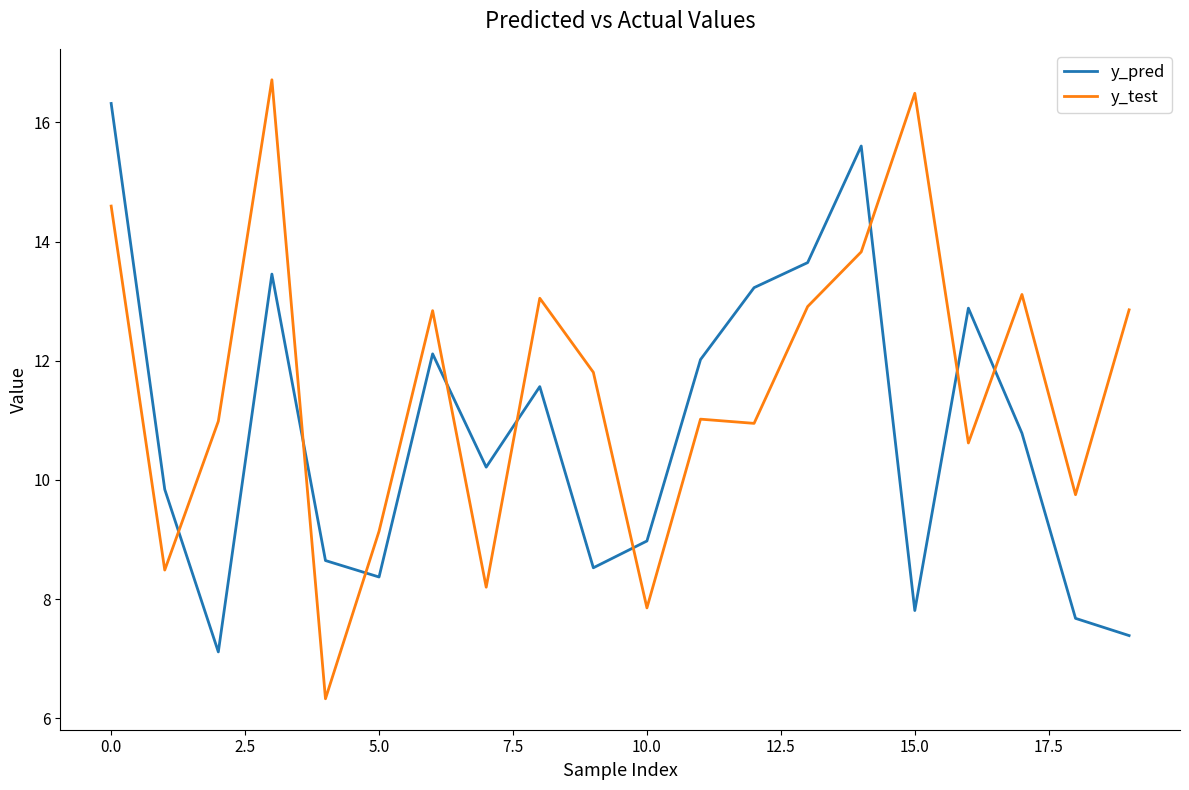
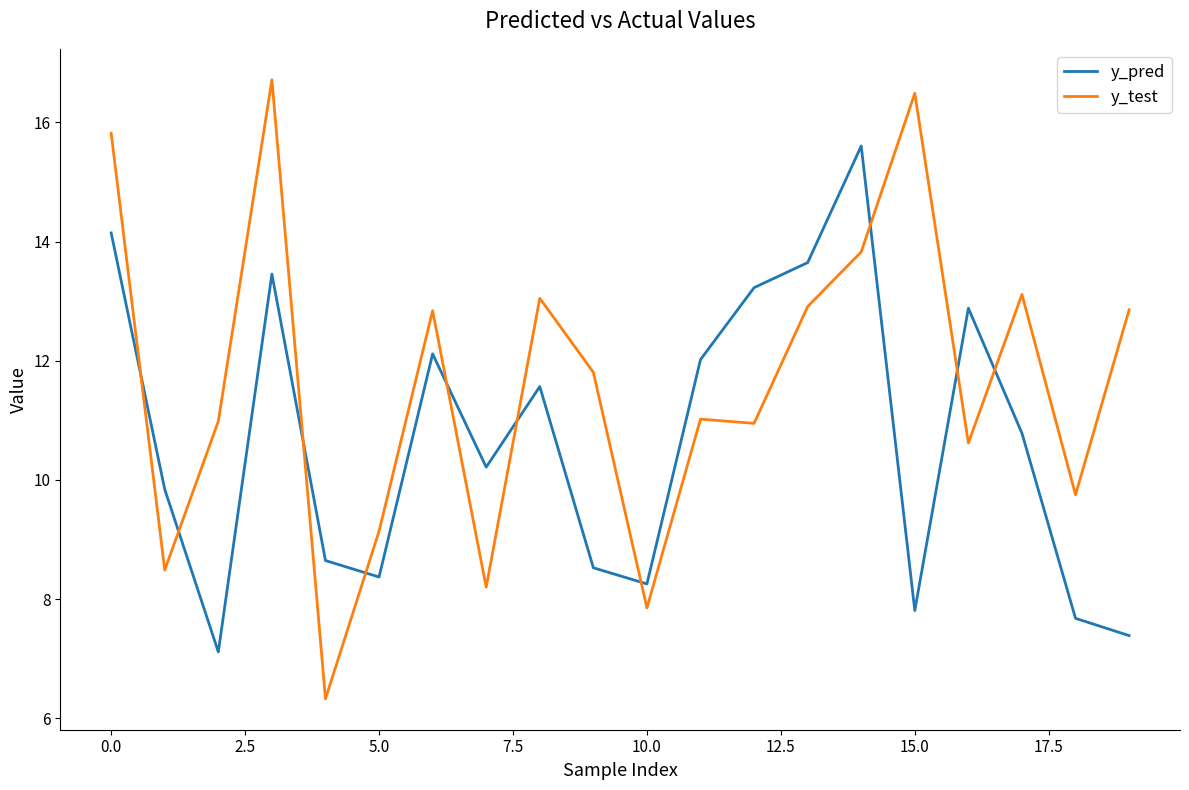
y_pred, 0.0: 16.3 -> 14.1
y_test, 0.0: 14.6 -> 15.8
y_pred, 10.0: 9.0 -> 8.3
